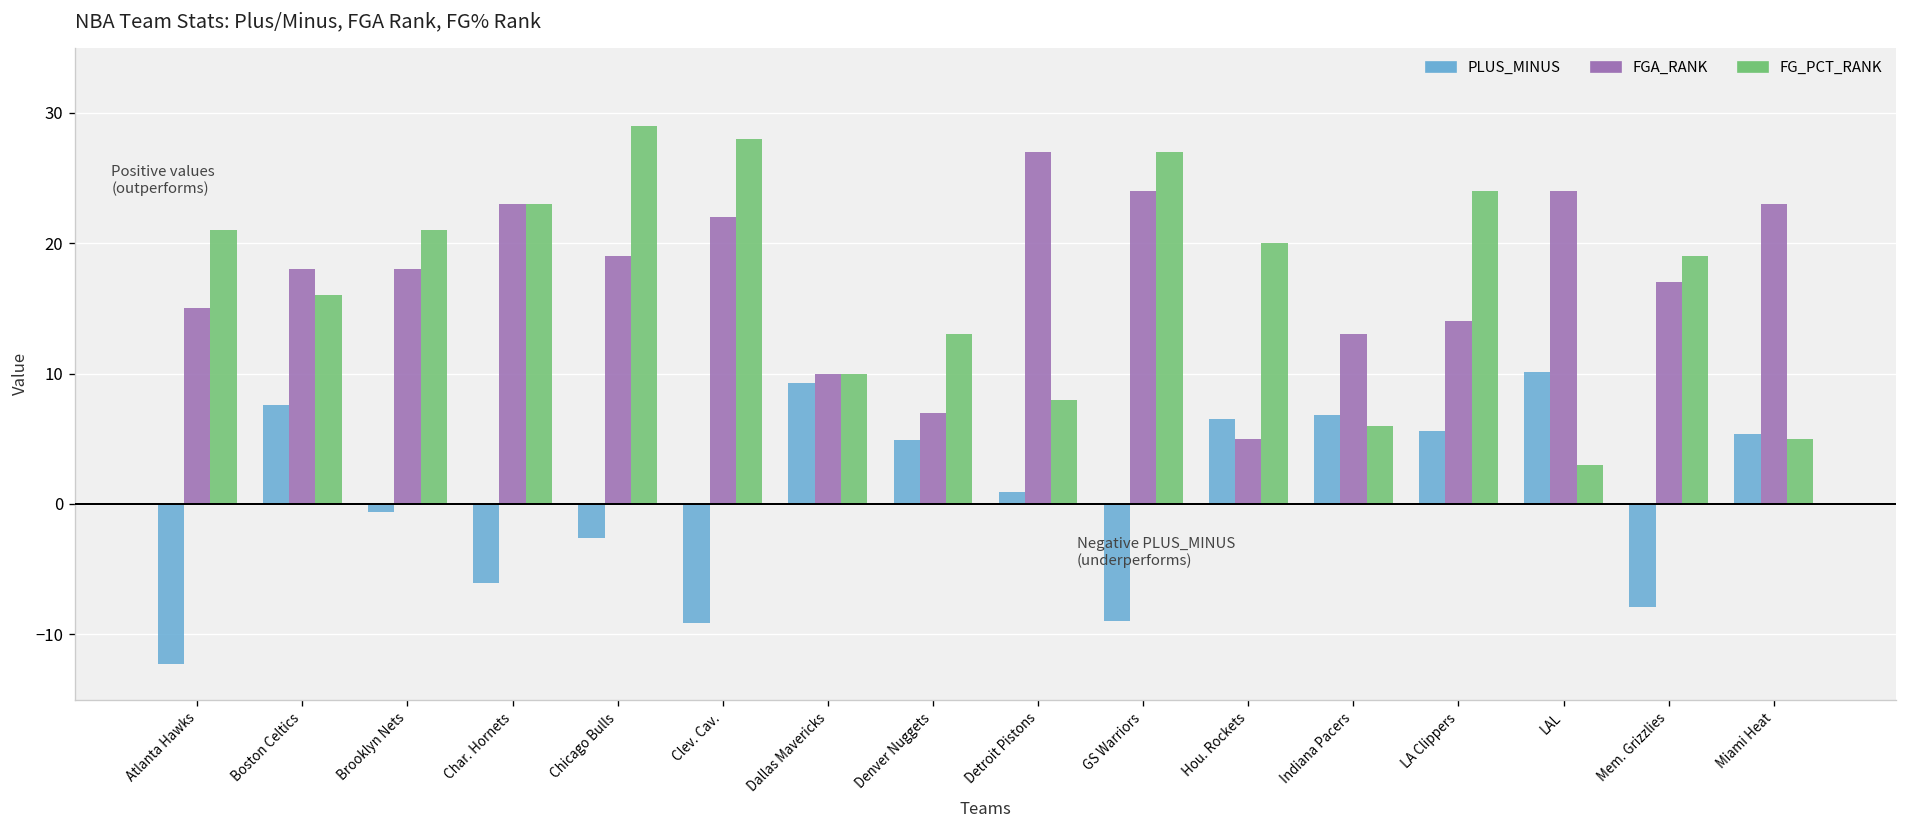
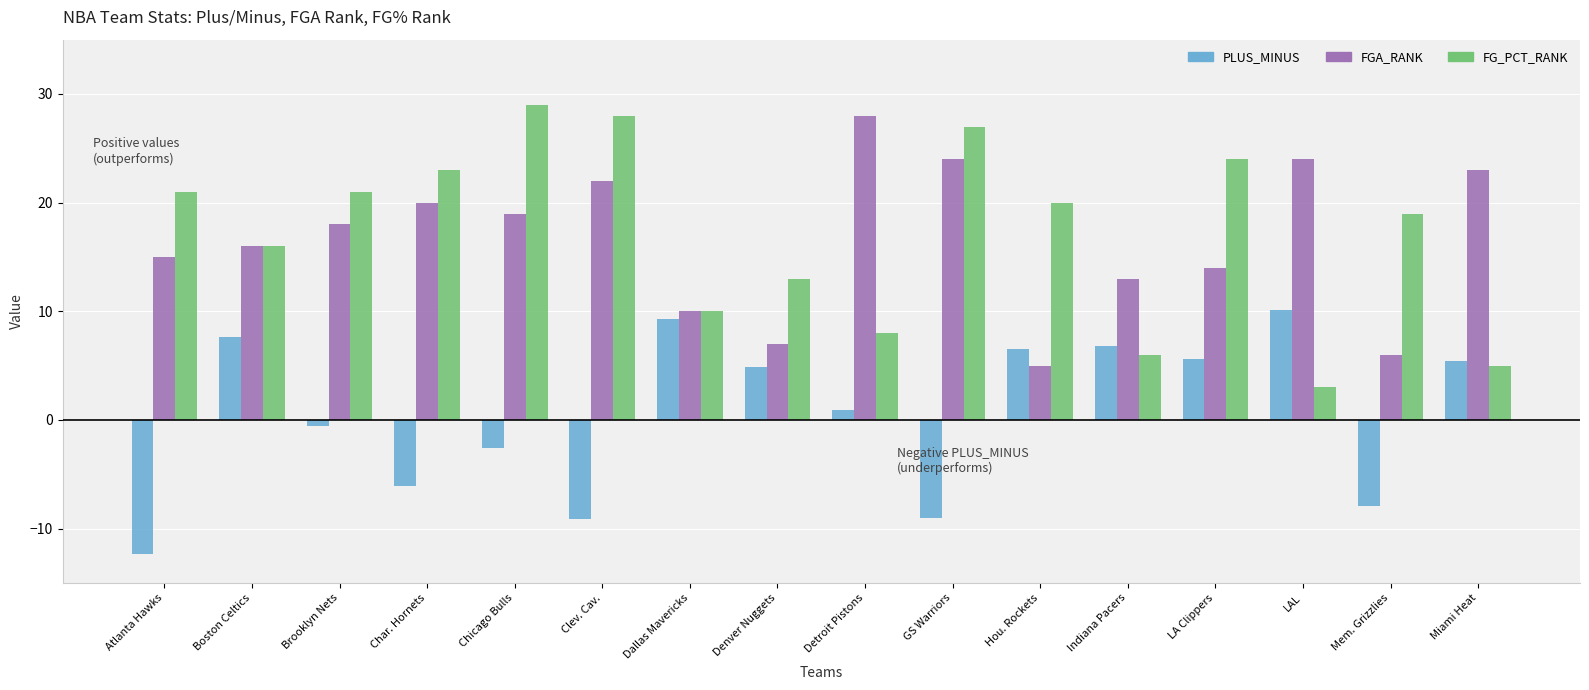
FGA_RANK, Boston Celtics: 18 -> 16
FGA_RANK, Char. Hornets: 23 -> 20
FGA_RANK, Detroit Pistons: 27 -> 28
FGA_RANK, Mem. Grizzlies: 17 -> 6
